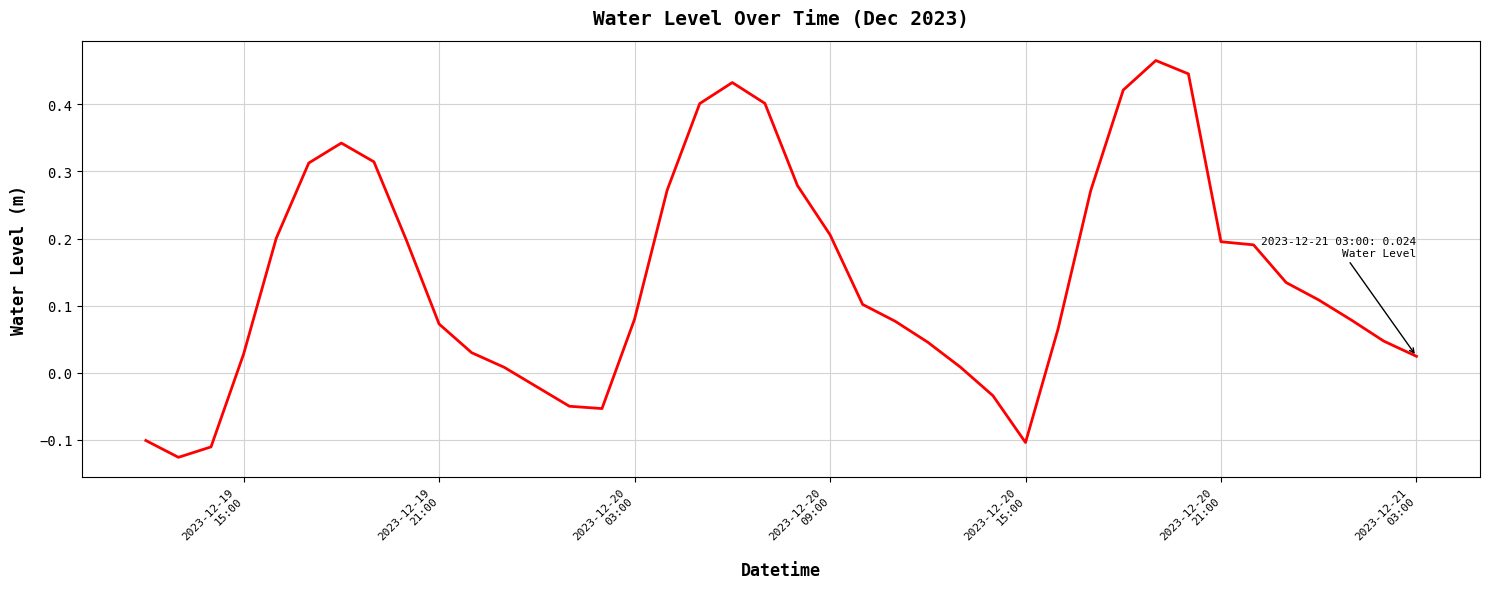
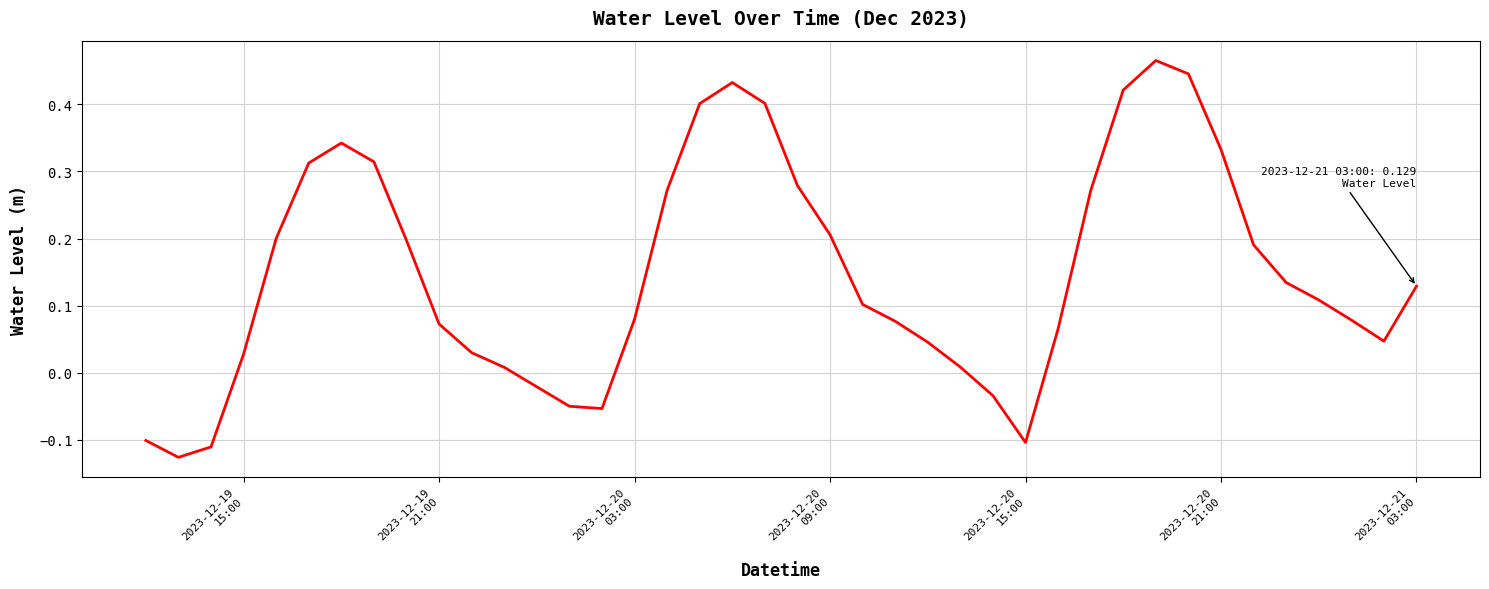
2023-12-20 21:00: 0.20 -> 0.33
2023-12-21 03:00: 0.024 -> 0.129
